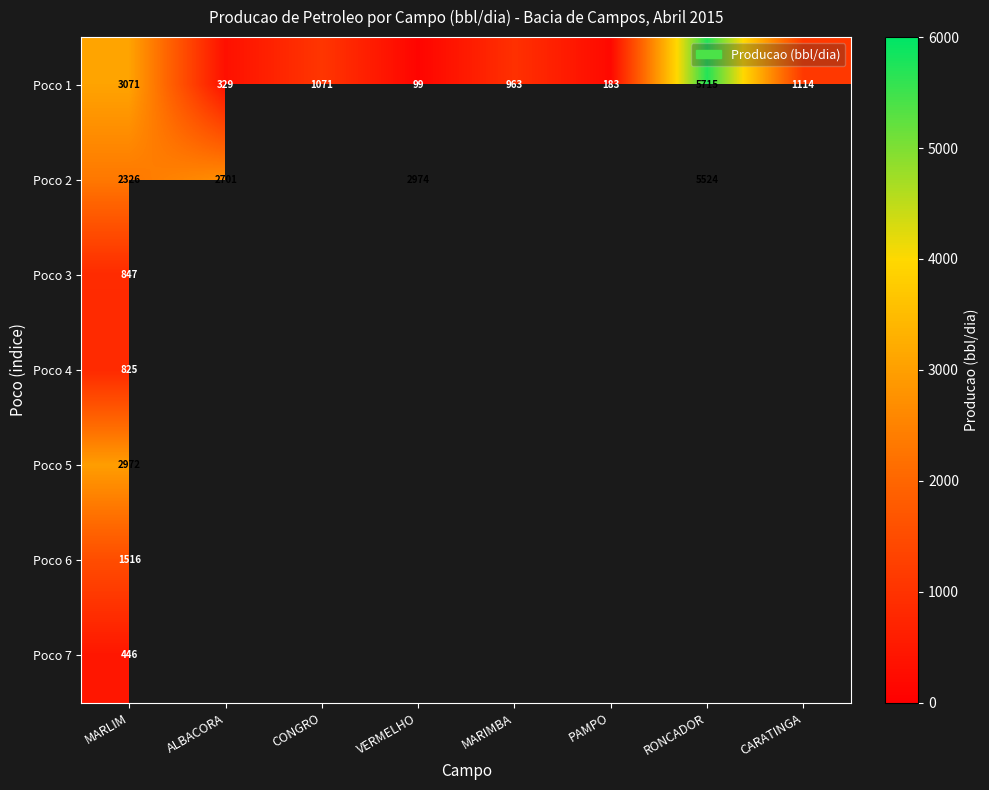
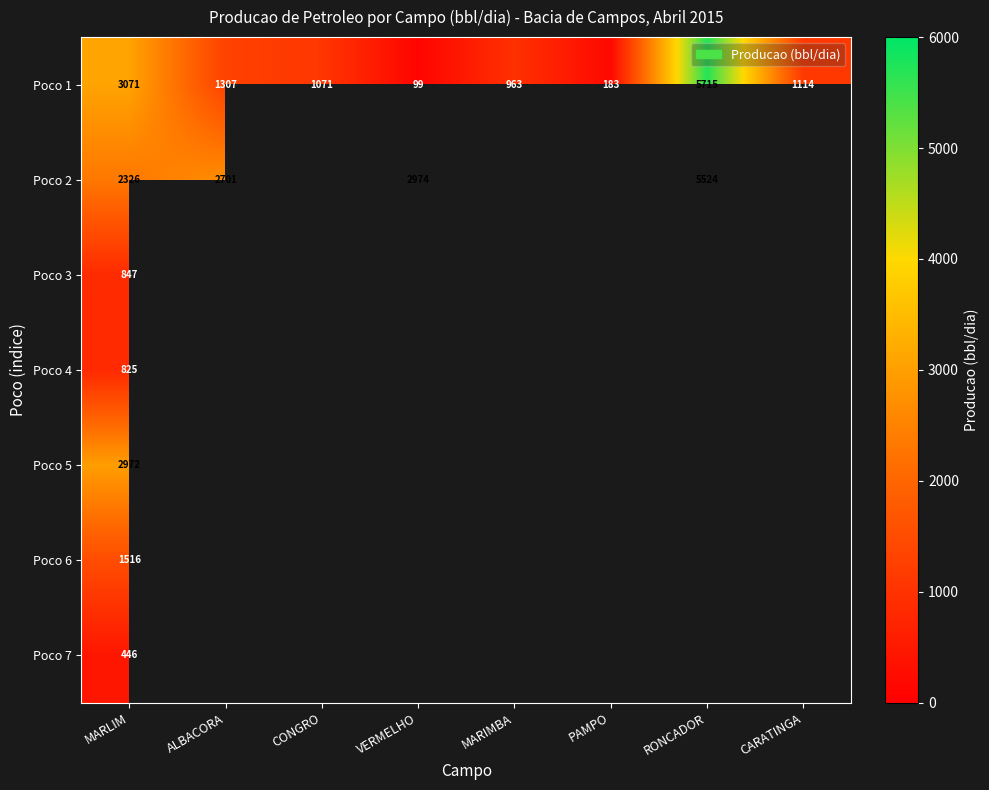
Poco 1, ALBACORA: 329 -> 1307
